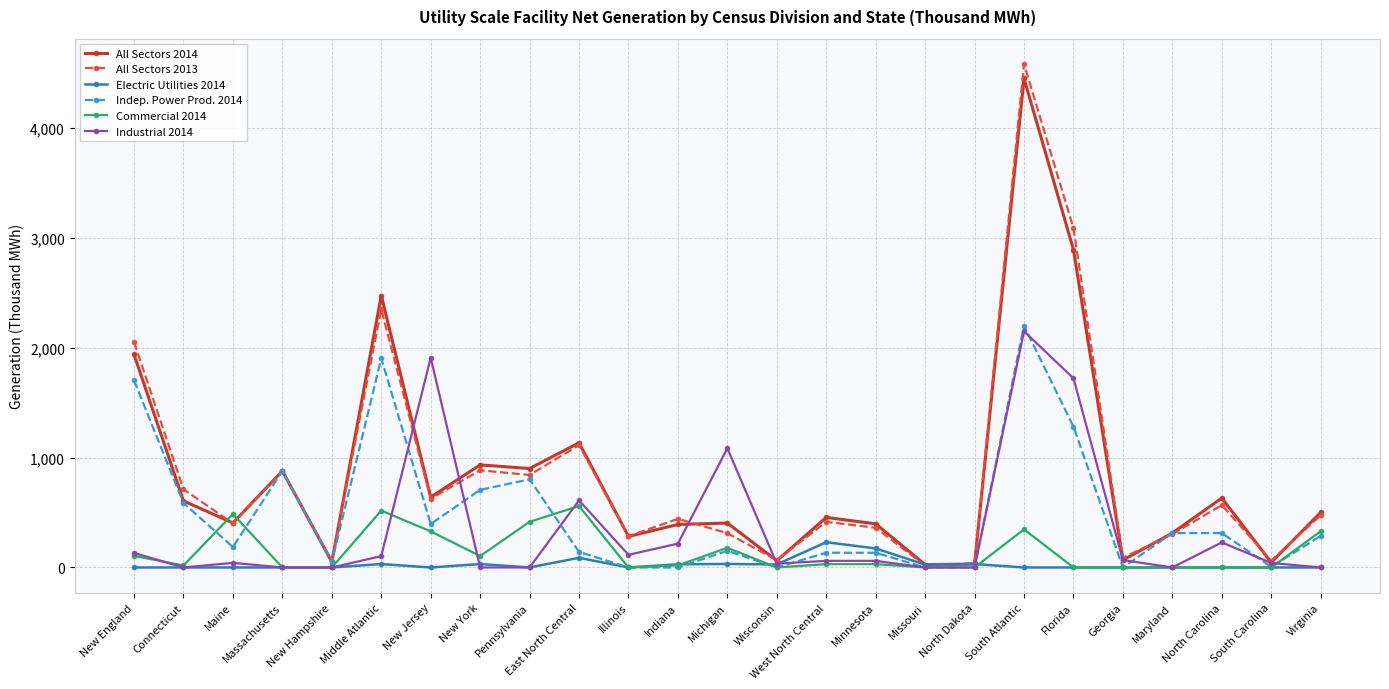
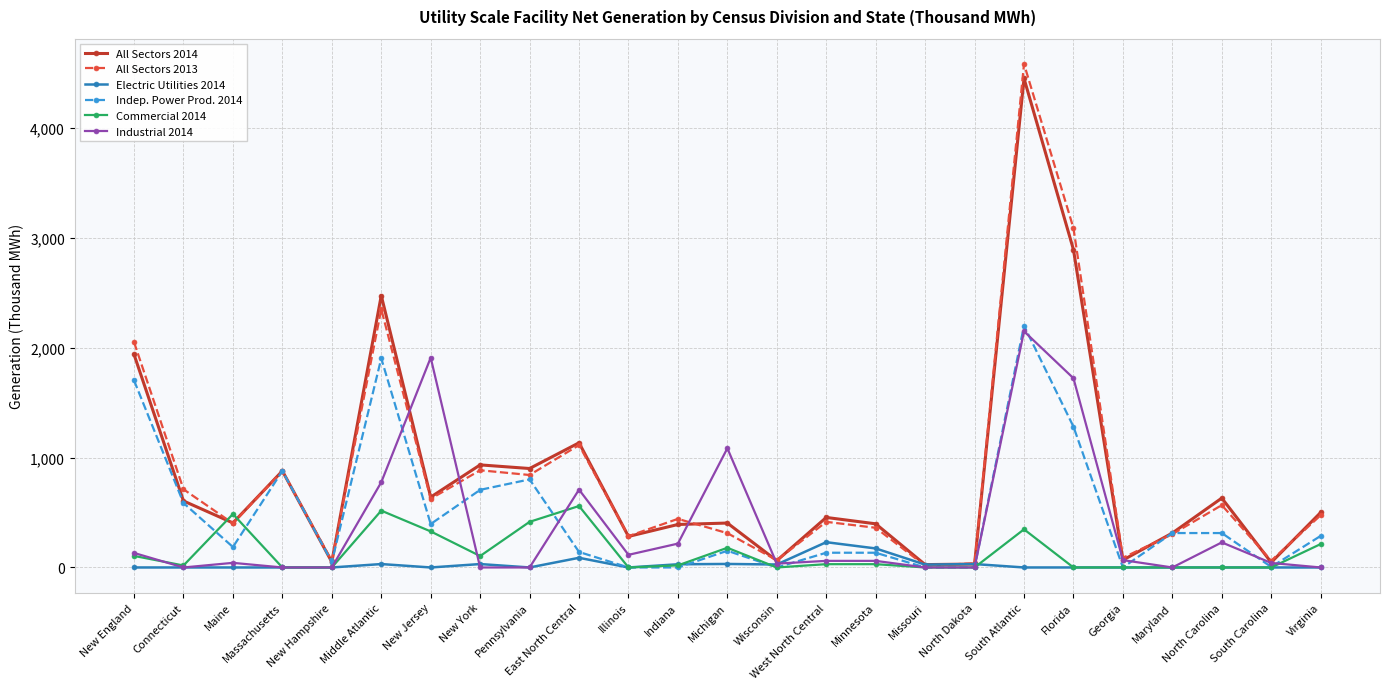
Industrial 2014, Middle Atlantic: 100 -> 780
Industrial 2014, East North Central: 610 -> 710
Commercial 2014, Virginia: 330 -> 210
